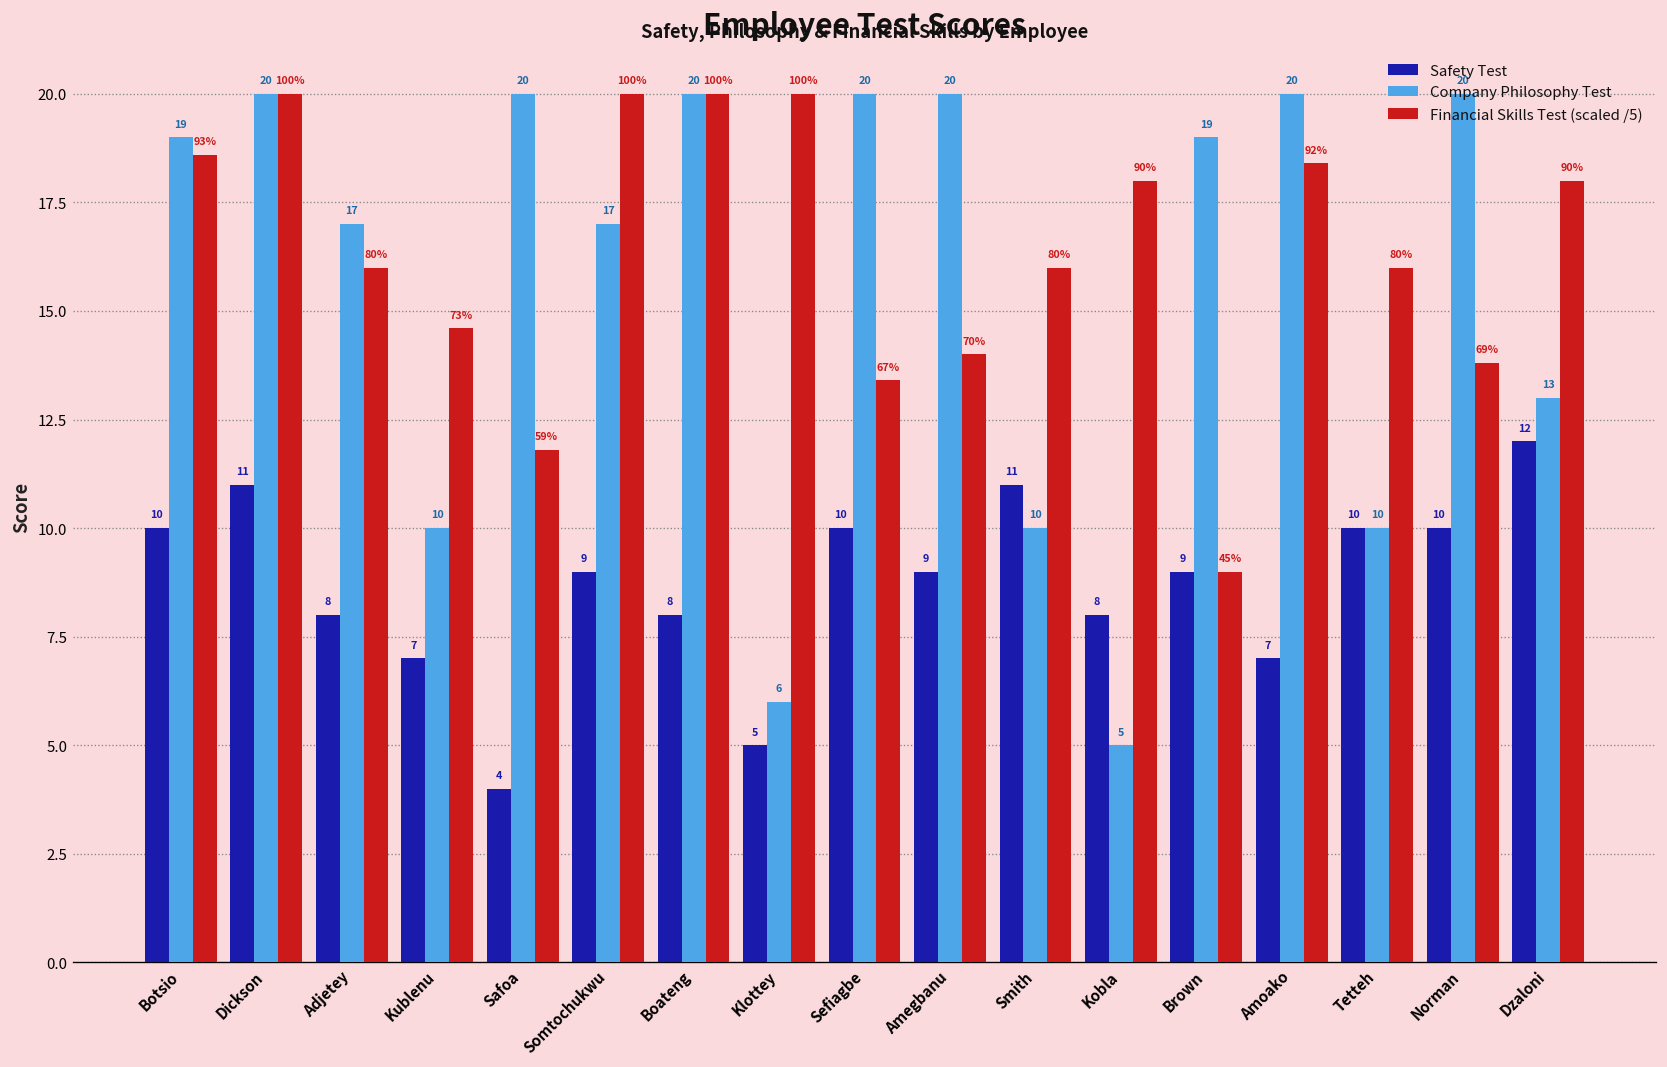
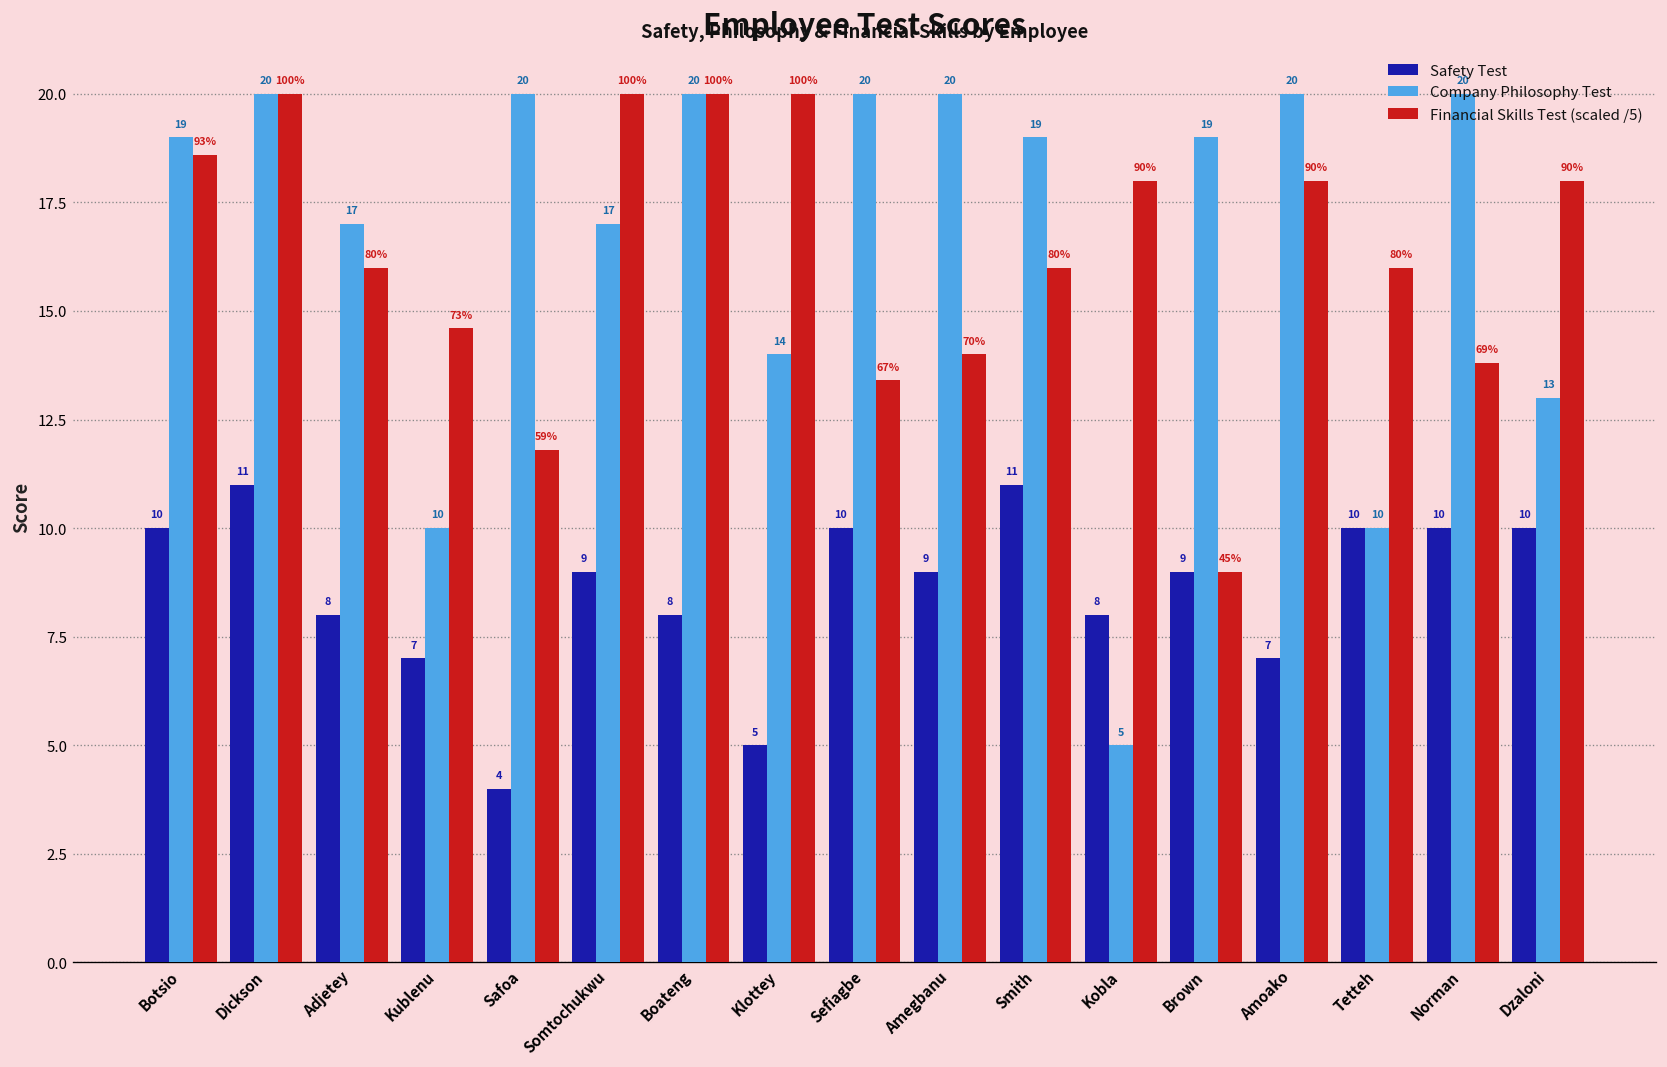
Company Philosophy Test, Klottey: 6 -> 14
Company Philosophy Test, Smith: 10 -> 19
Financial Skills Test (scaled /5), Amoako: 92% -> 90%
Safety Test, Dzaloni: 12 -> 10
